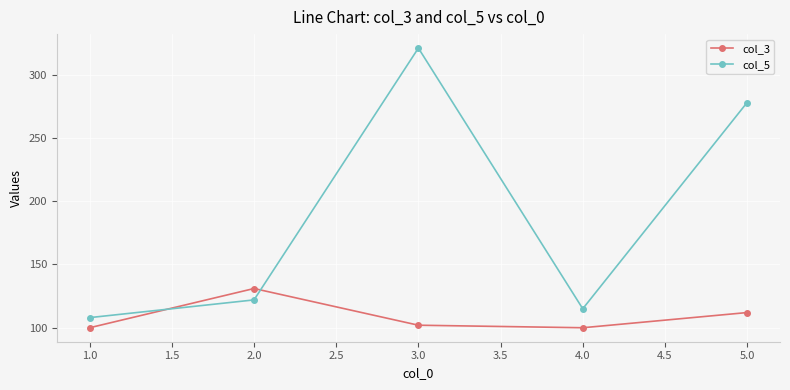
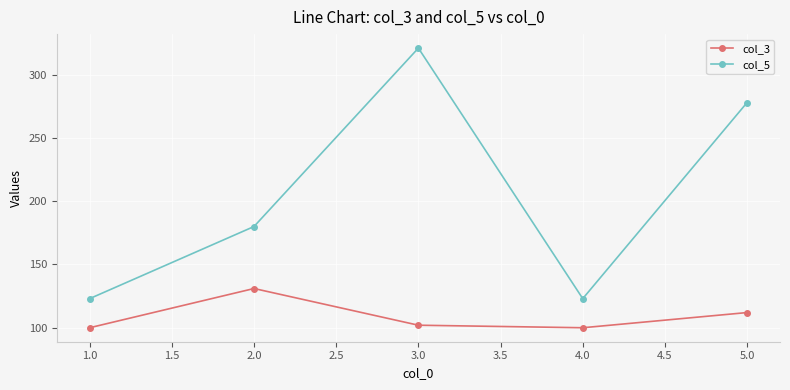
col_5, 1.0: 108 -> 123
col_5, 2.0: 122 -> 180
col_5, 4.0: 115 -> 123
